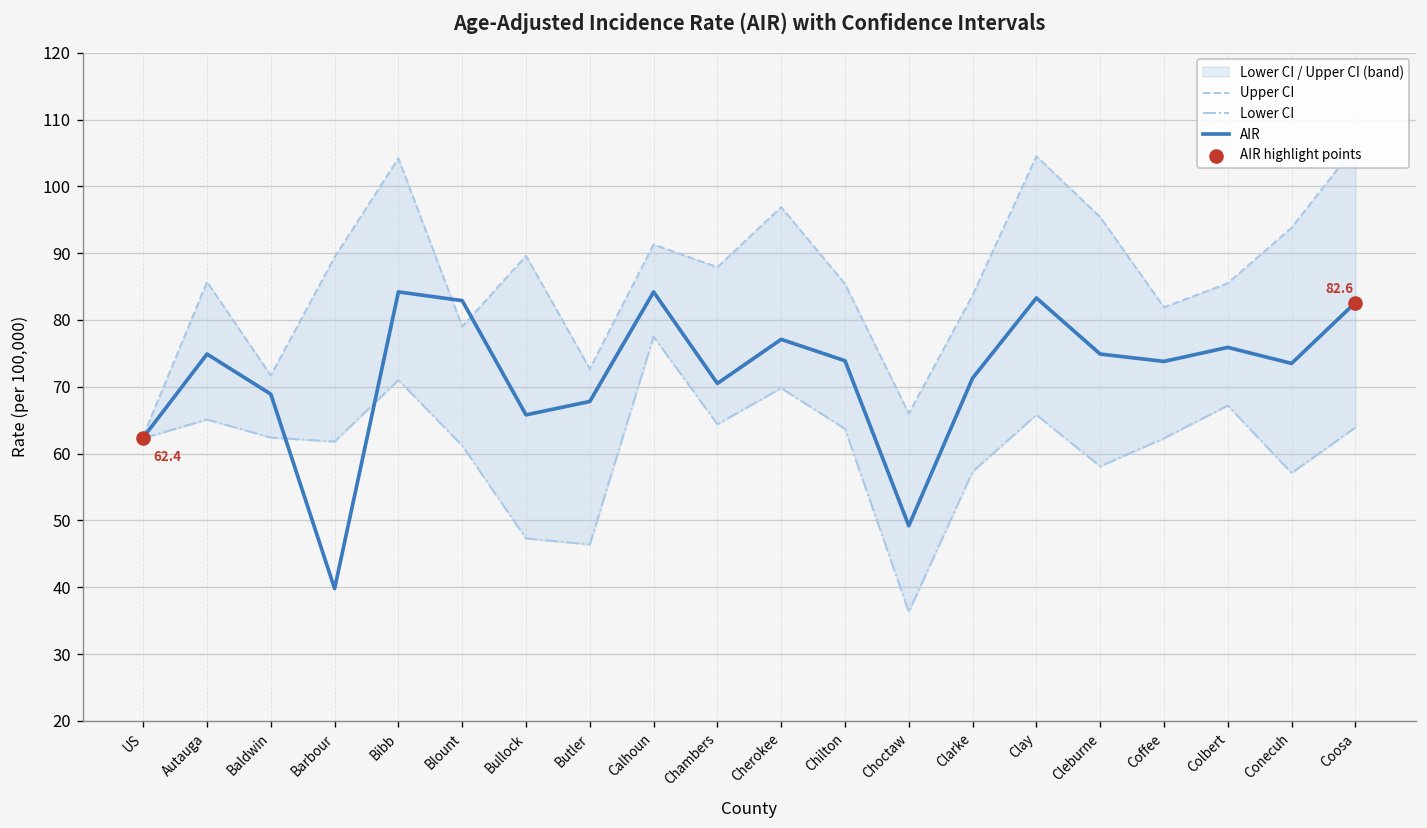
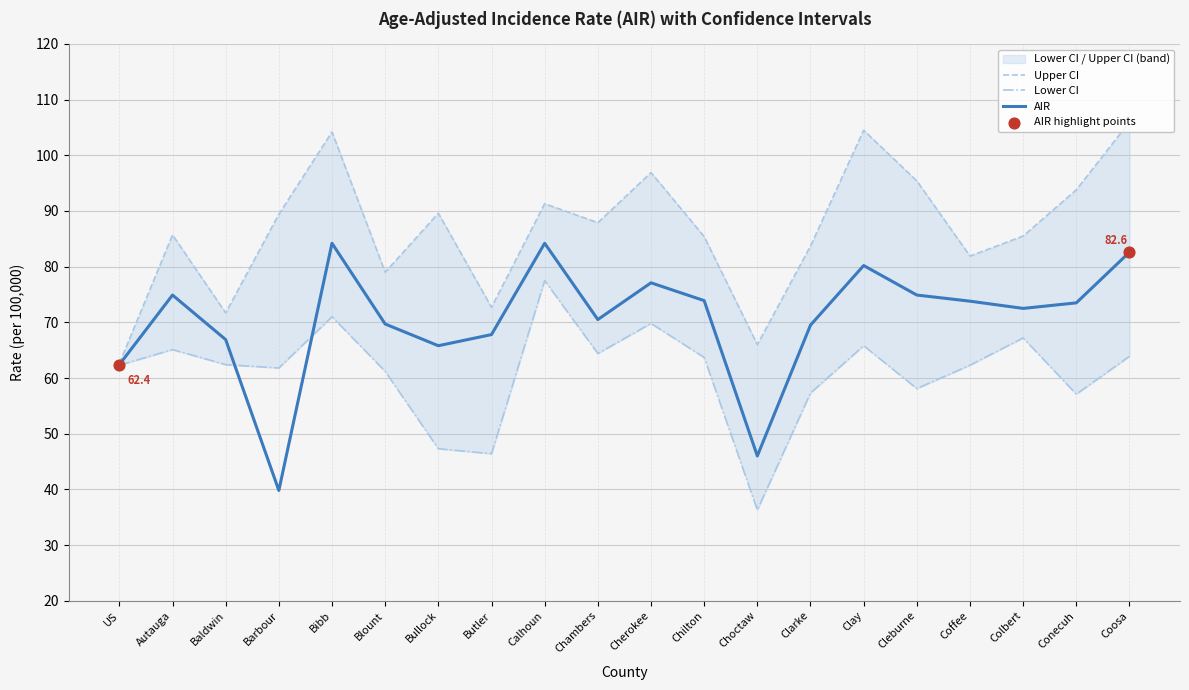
AIR, Baldwin: 69 -> 67
AIR, Blount: 83 -> 70
AIR, Choctaw: 49 -> 46
AIR, Clarke: 71 -> 70
AIR, Clay: 83 -> 80
AIR, Colbert: 76 -> 73
